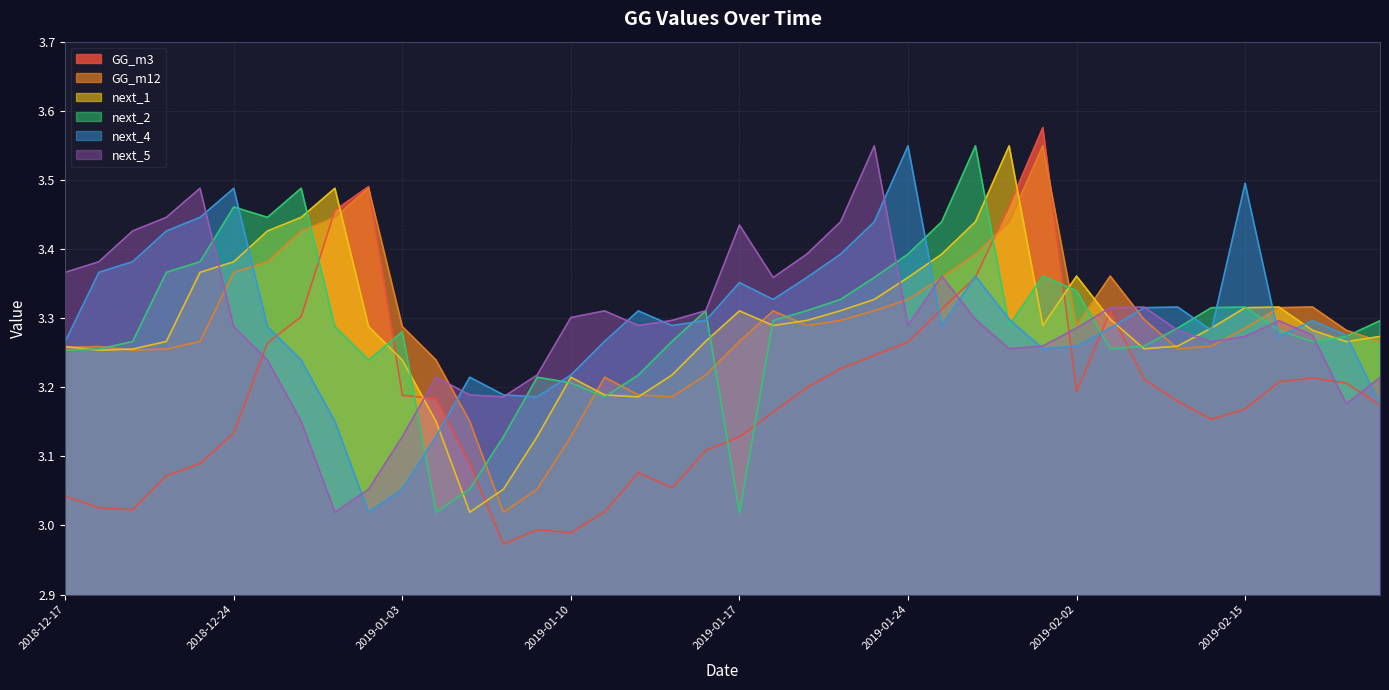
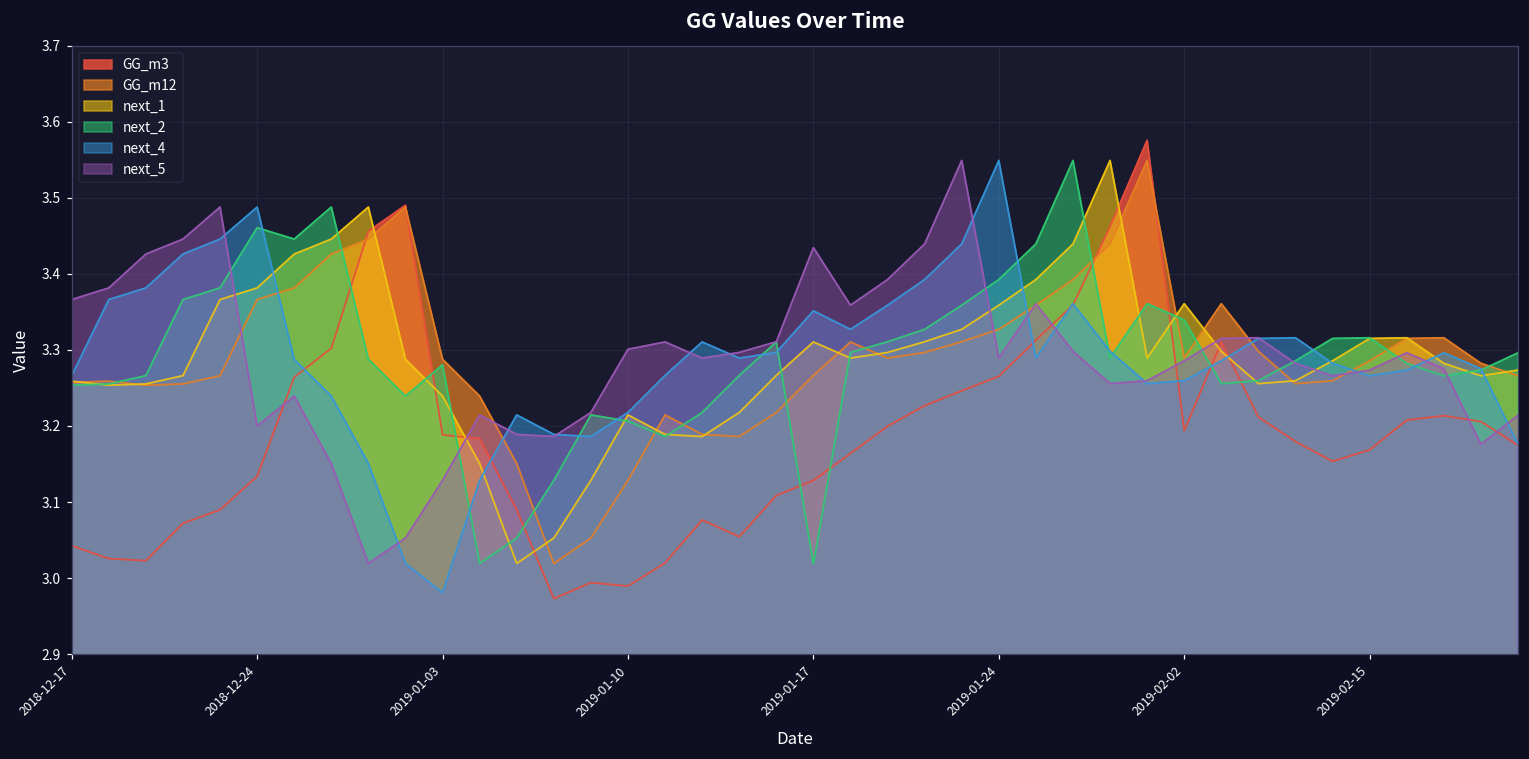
next_5, 2018-12-24: 3.29 -> 3.20
next_4, 2019-01-03: 3.05 -> 2.98
next_4, 2019-02-15: 3.50 -> 3.27
